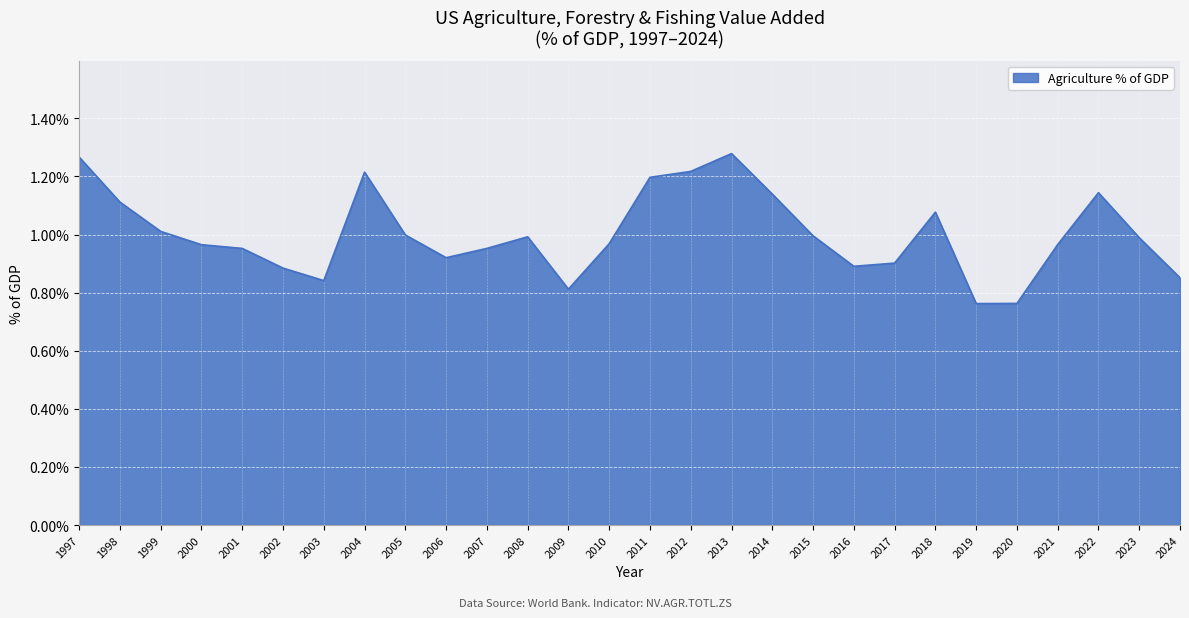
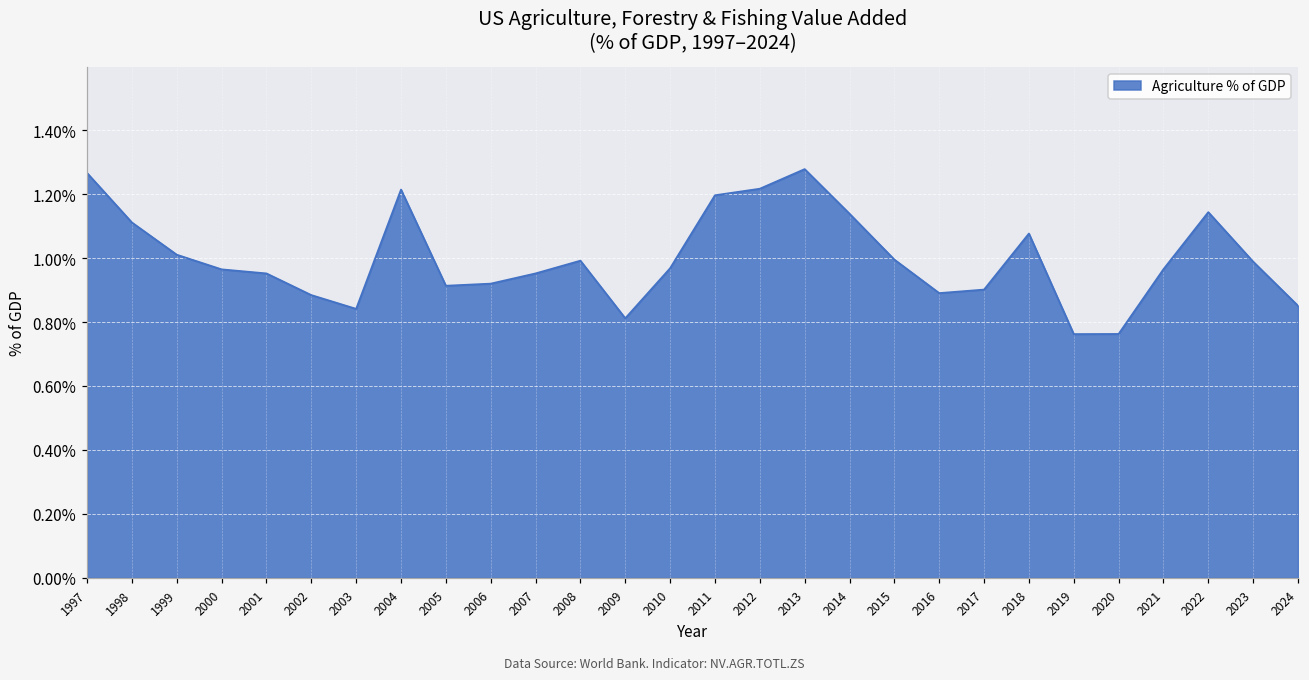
2005: 1.00% -> 0.91%
